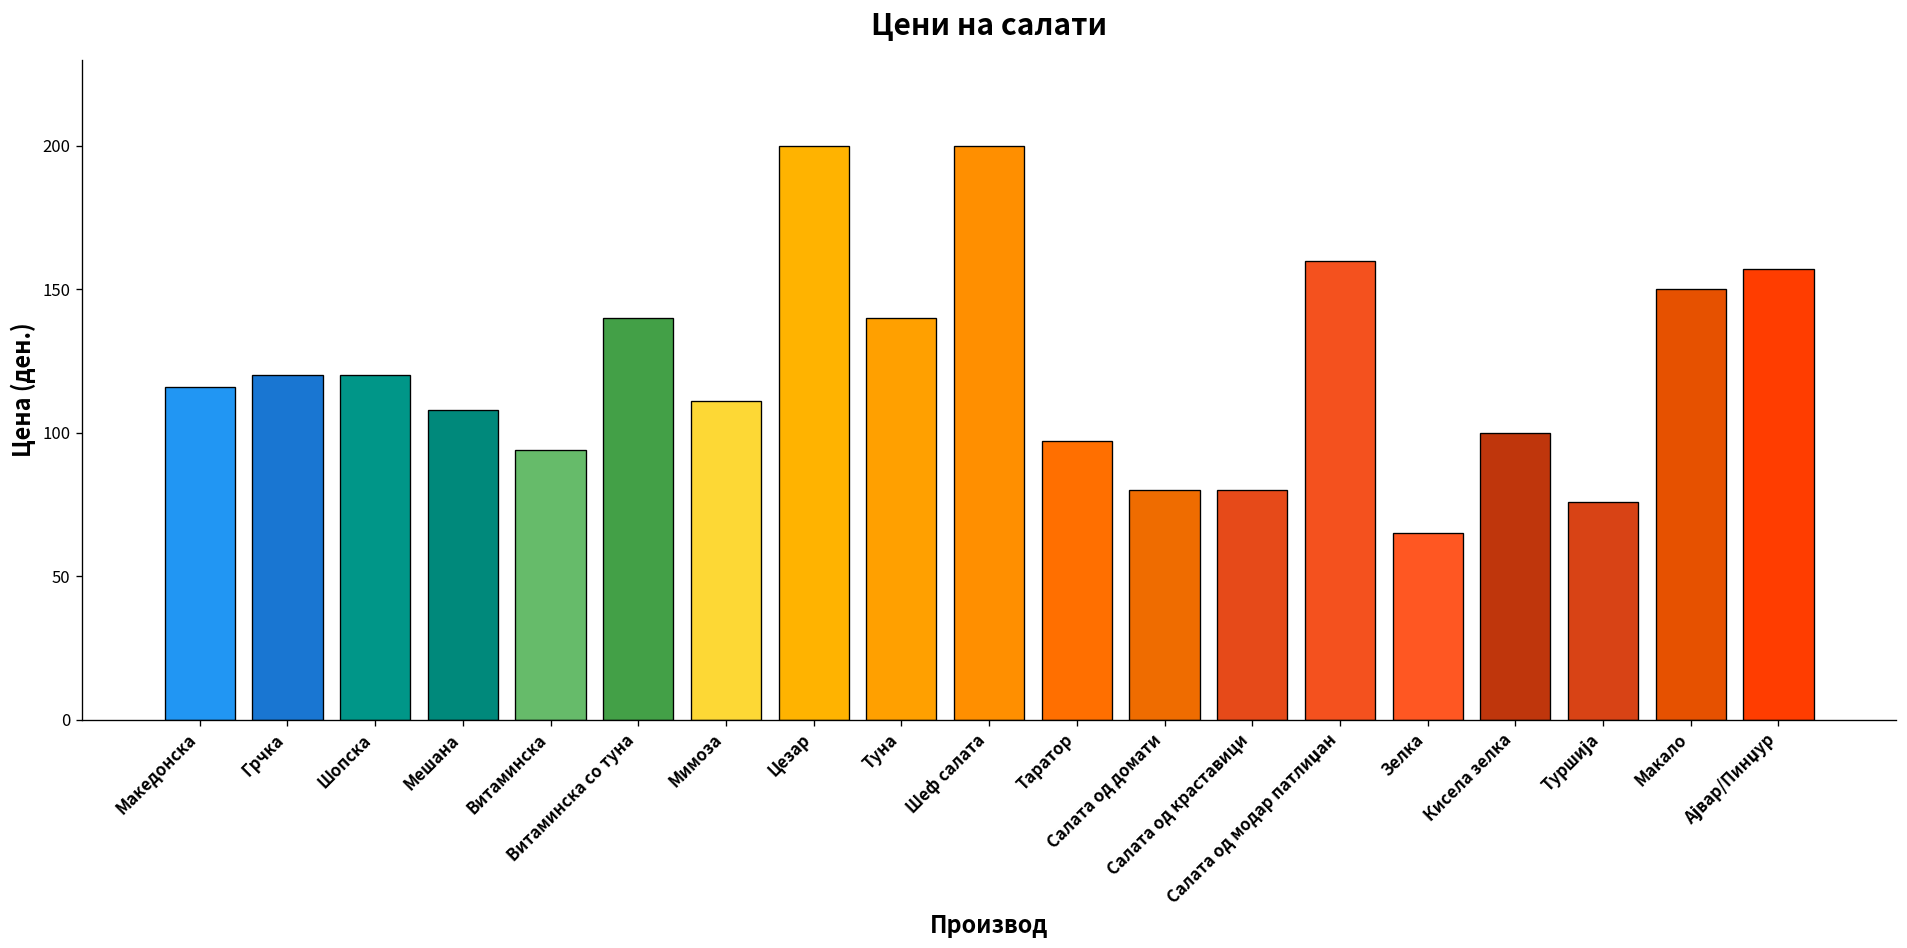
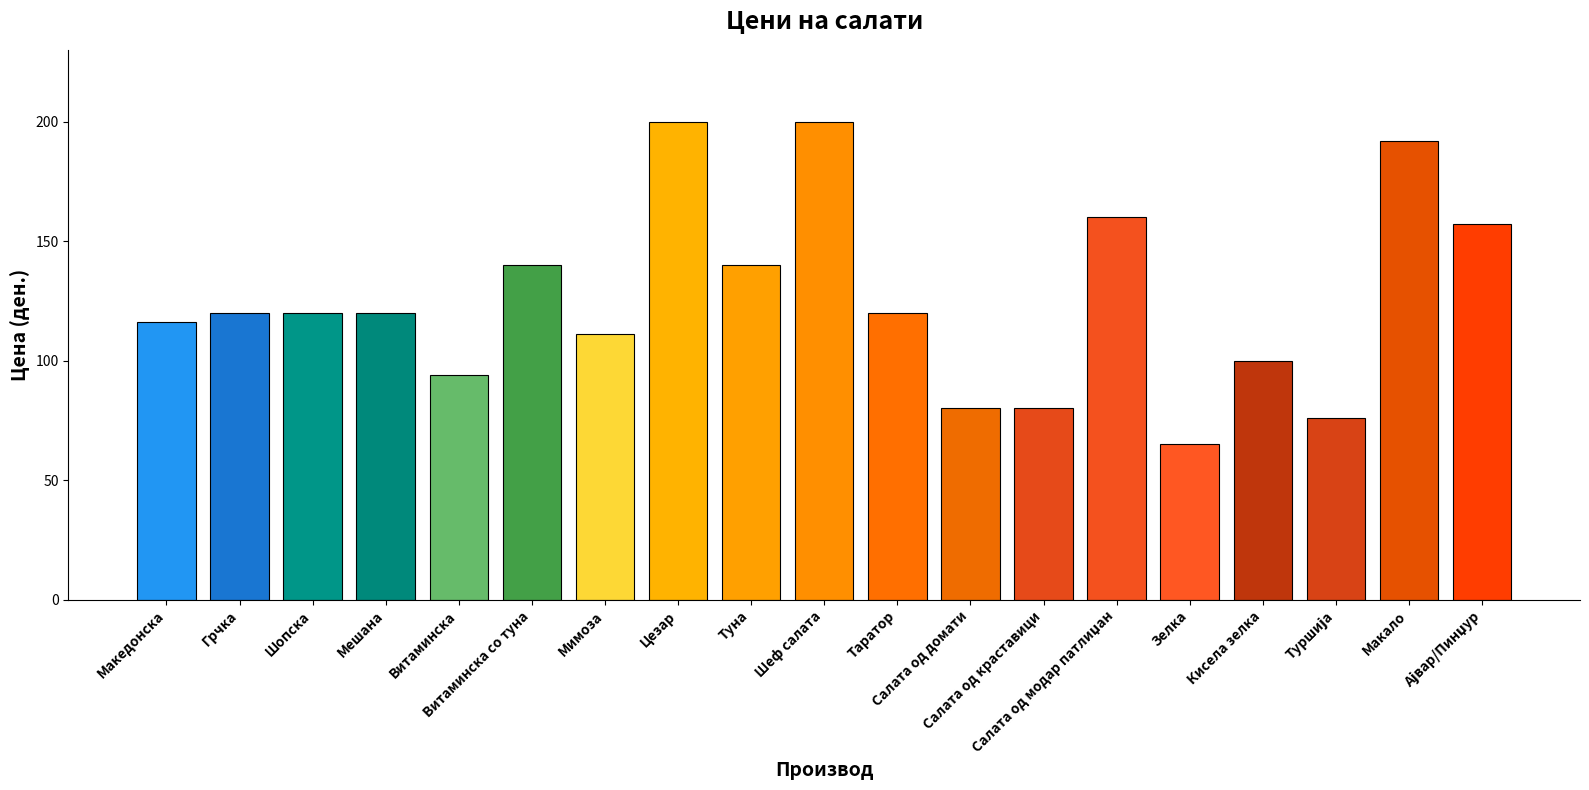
Мешана: 108 -> 120
Таратор: 97 -> 120
Макало: 150 -> 192
